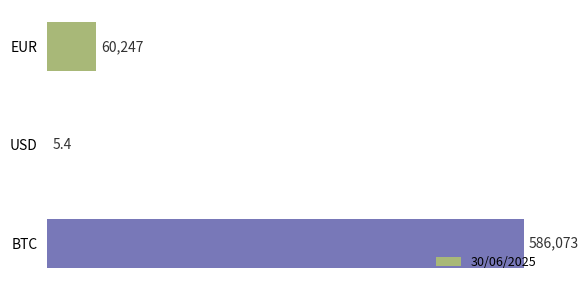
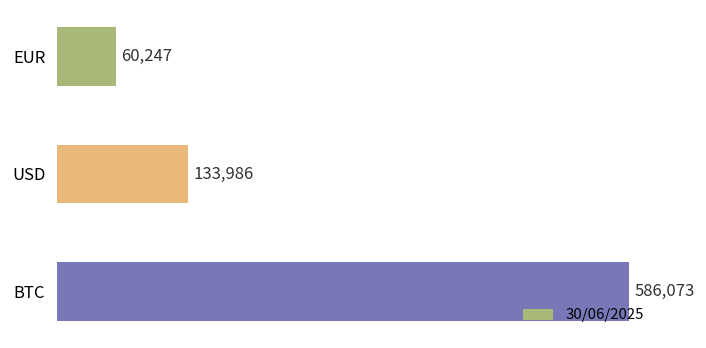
USD: 5.4 -> 133,986
